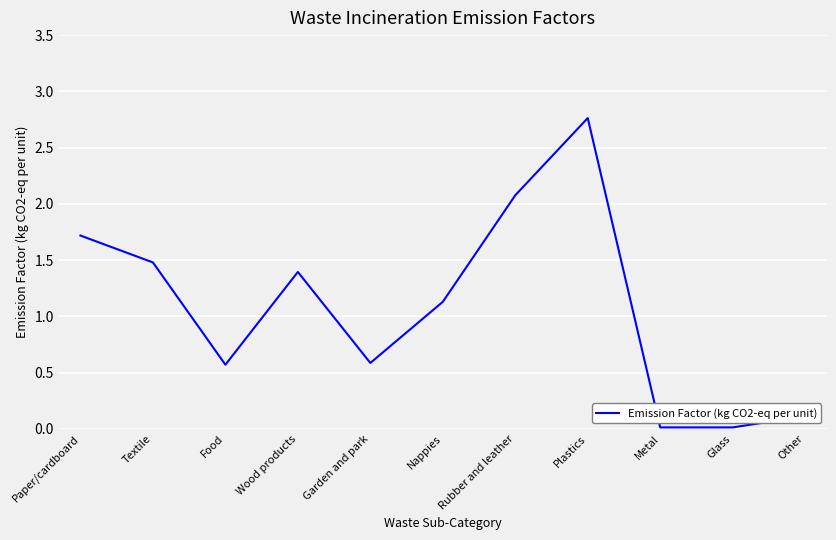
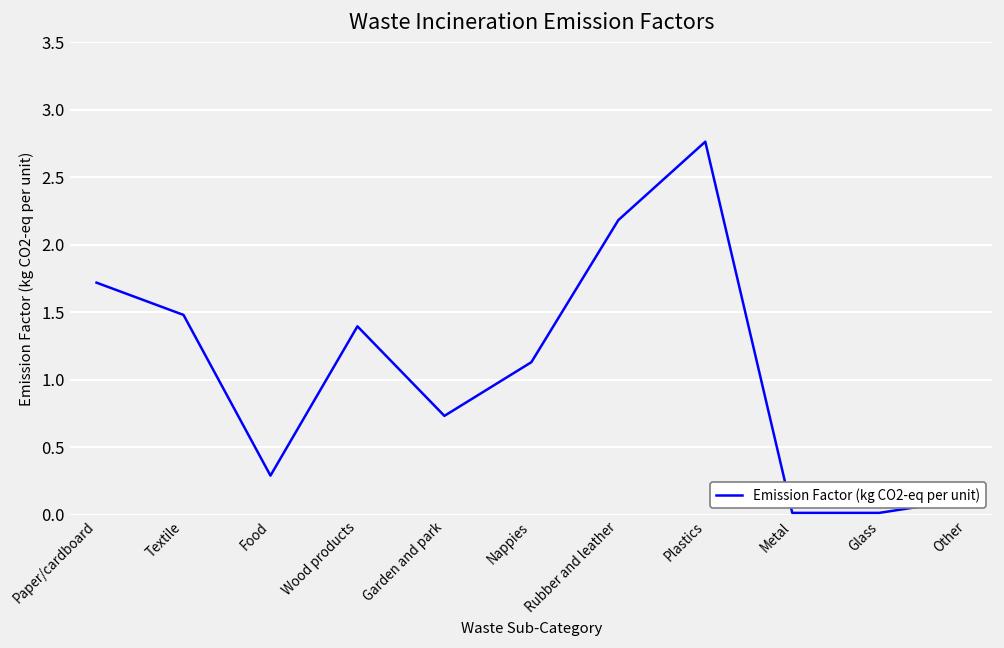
Food: 0.57 -> 0.29
Garden and park: 0.59 -> 0.73
Rubber and leather: 2.08 -> 2.18
